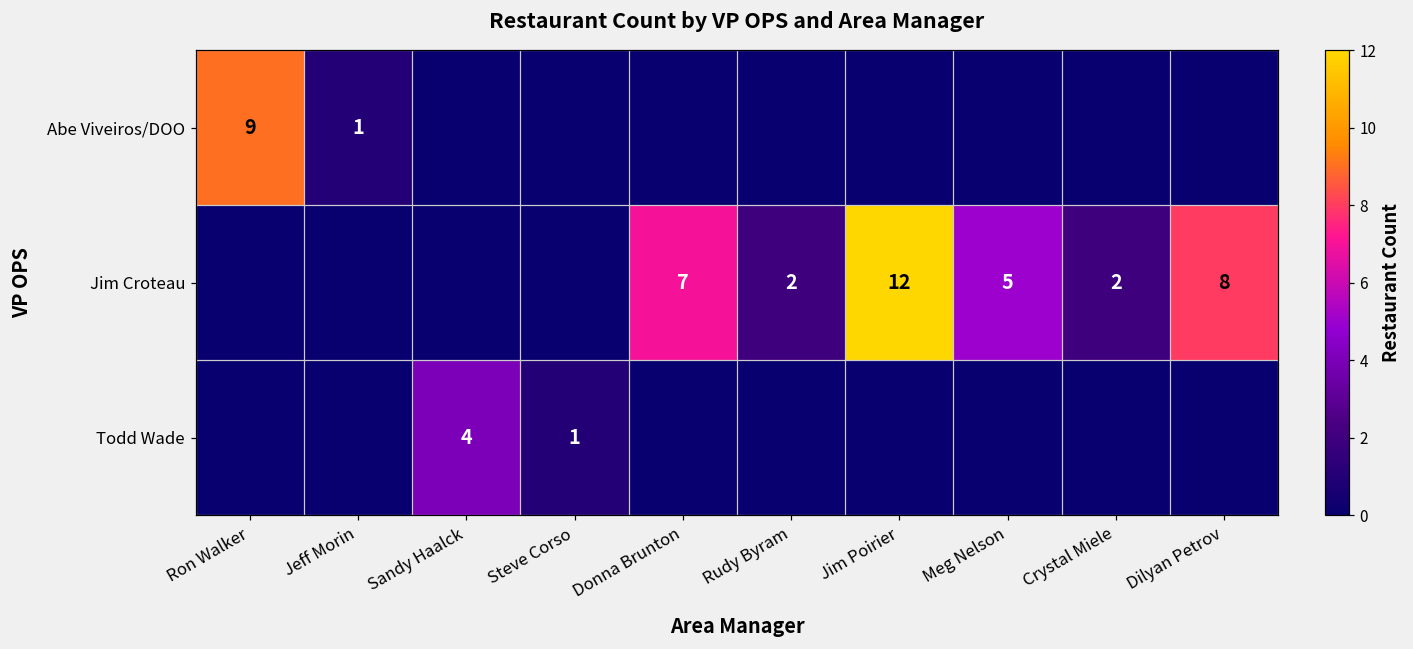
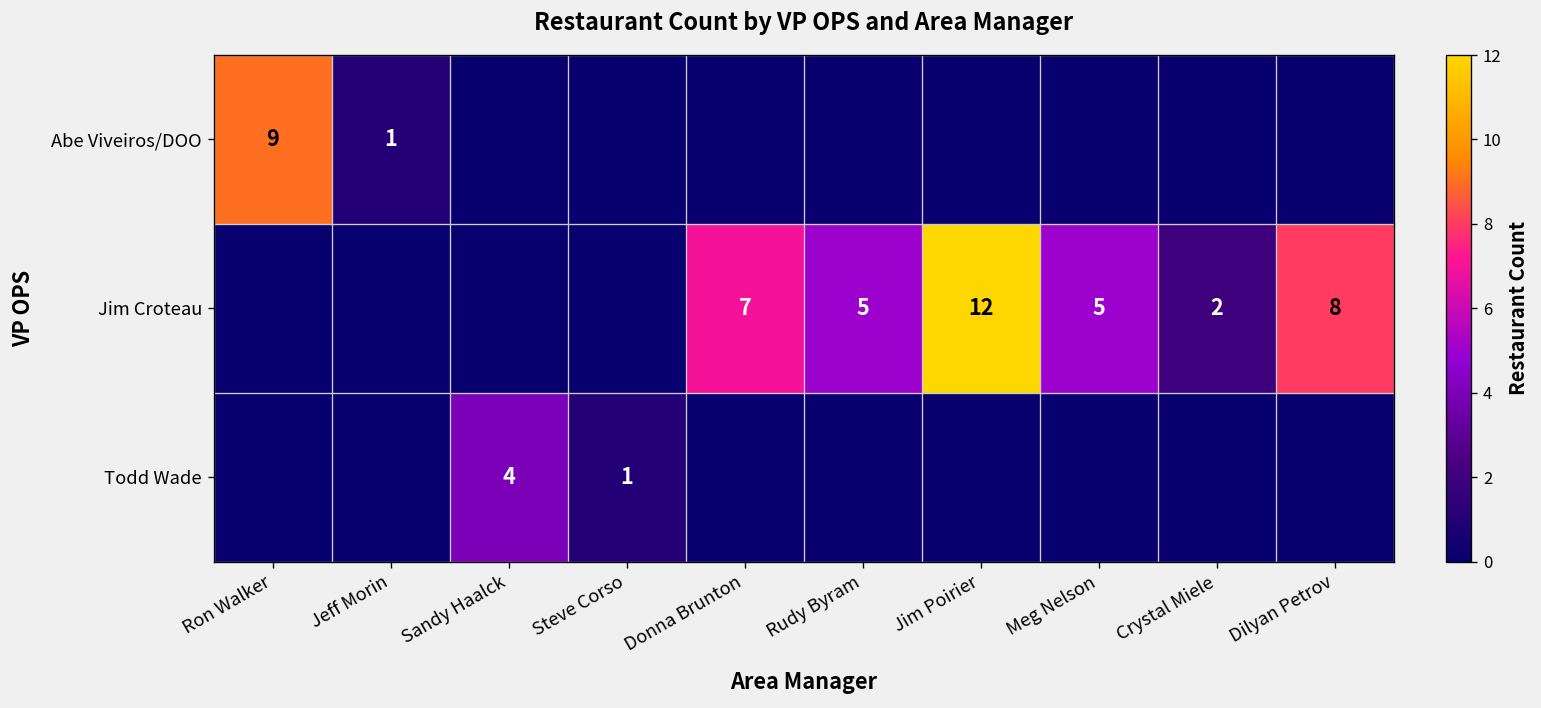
Jim Croteau, Rudy Byram: 2 -> 5
